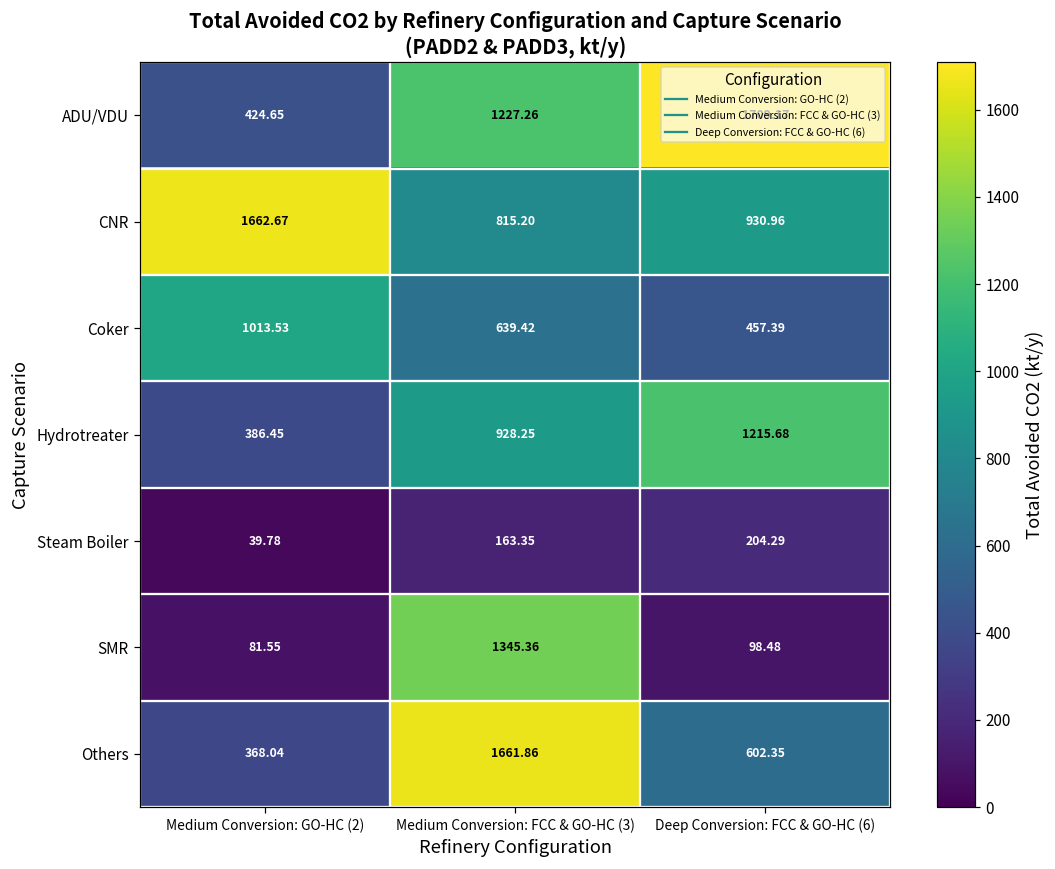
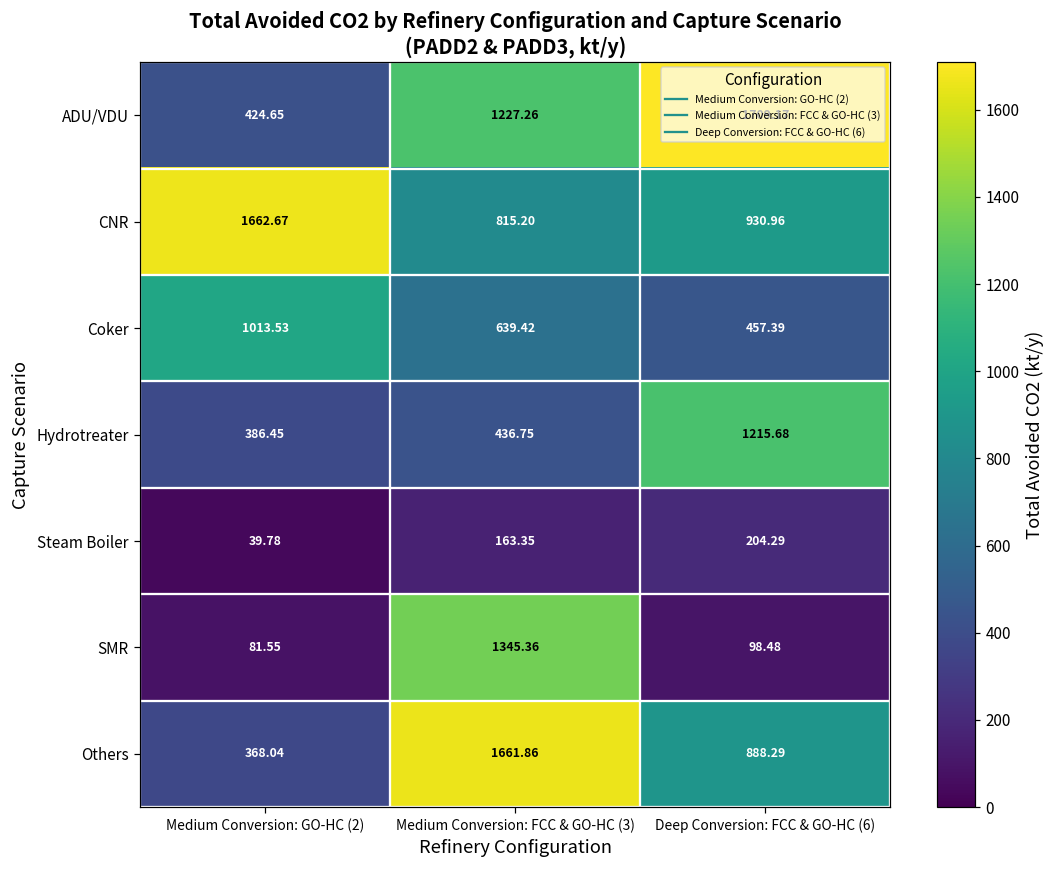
Hydrotreater, Medium Conversion: FCC & GO-HC (3): 928.25 -> 436.75
Others, Deep Conversion: FCC & GO-HC (6): 602.35 -> 888.29
